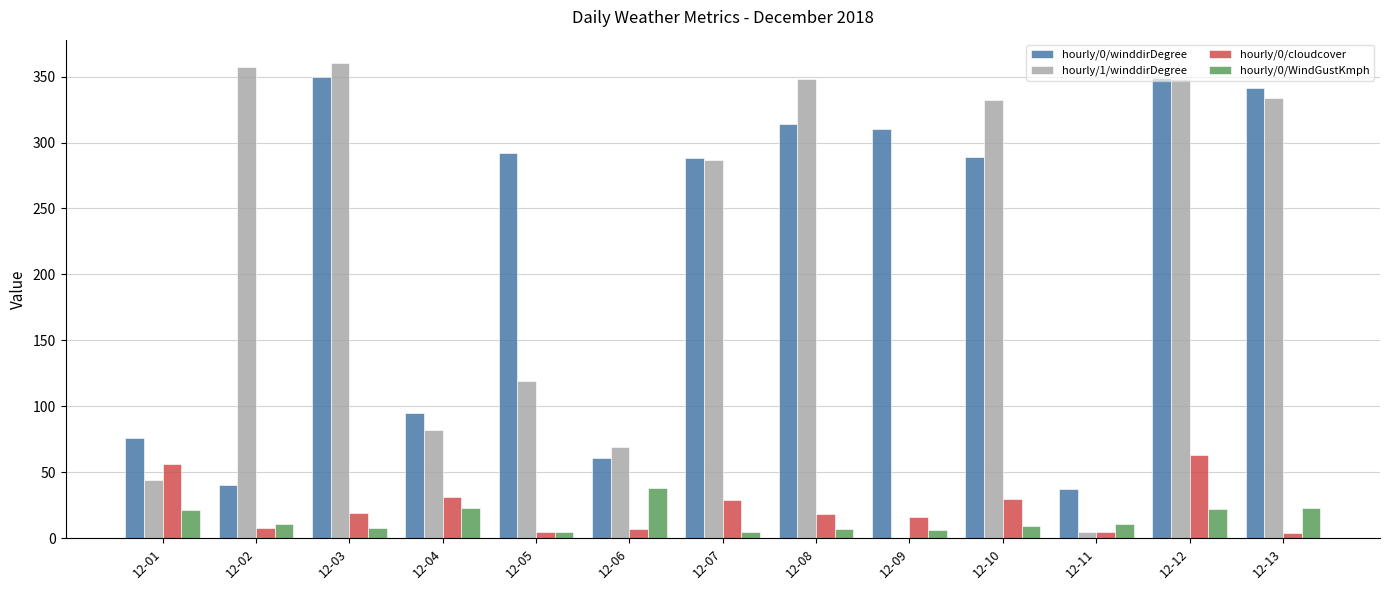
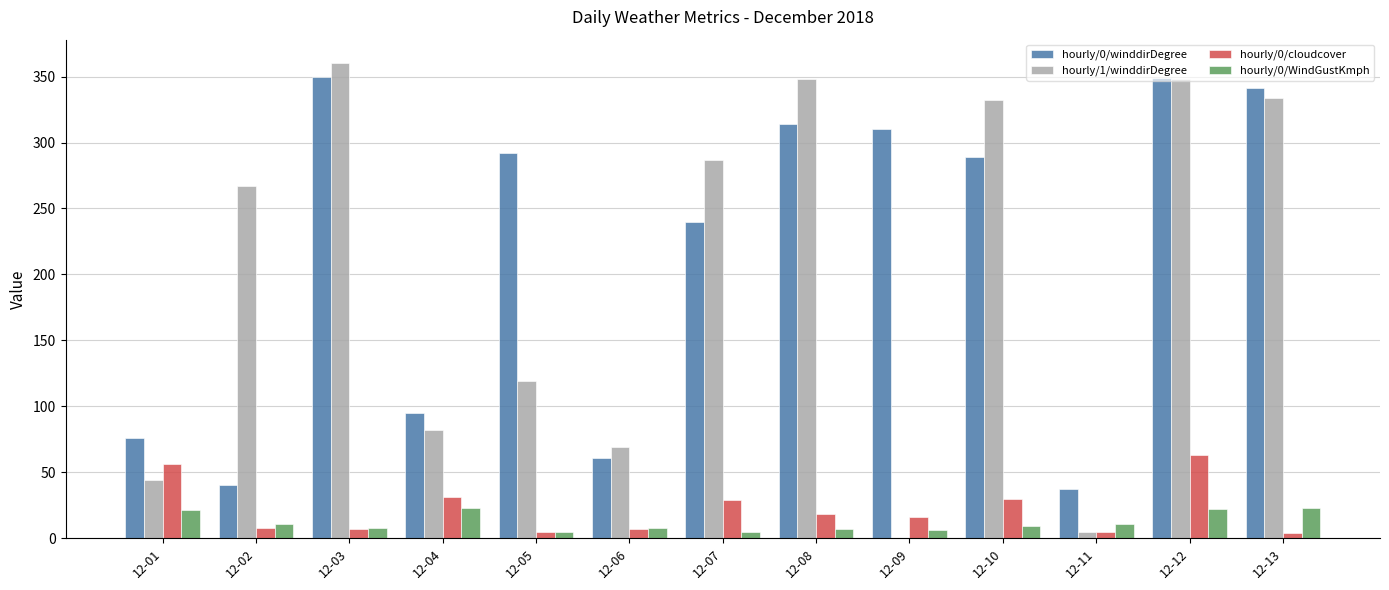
hourly/1/winddirDegree, 12-02: 357 -> 267
hourly/0/cloudcover, 12-03: 19 -> 7
hourly/0/WindGustKmph, 12-06: 38 -> 8
hourly/0/winddirDegree, 12-07: 288 -> 240
